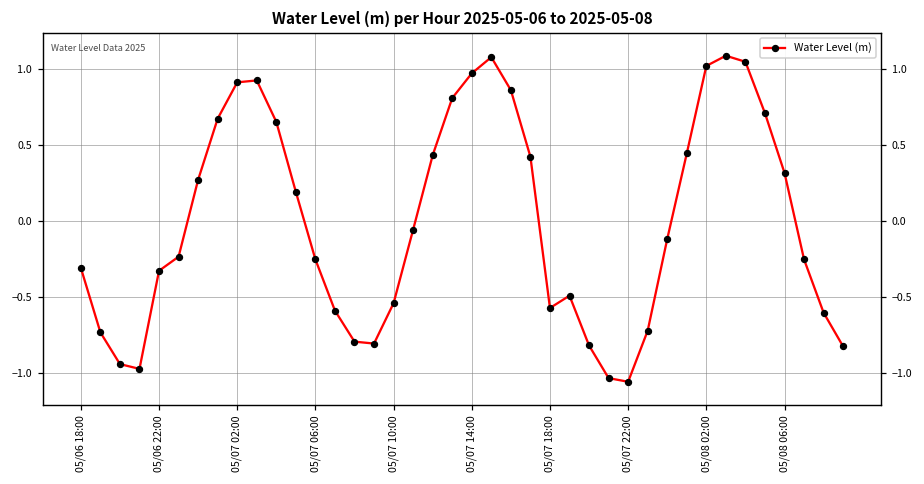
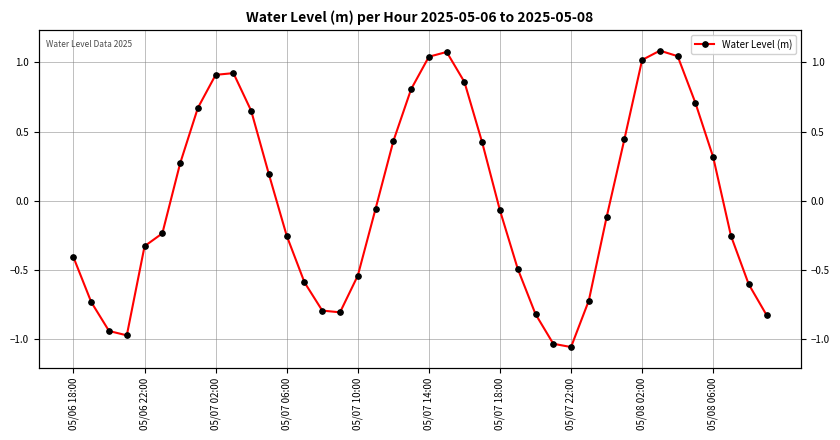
05/06 18:00: -0.31 -> -0.41
05/07 14:00: 0.97 -> 1.04
05/07 18:00: -0.58 -> -0.07
